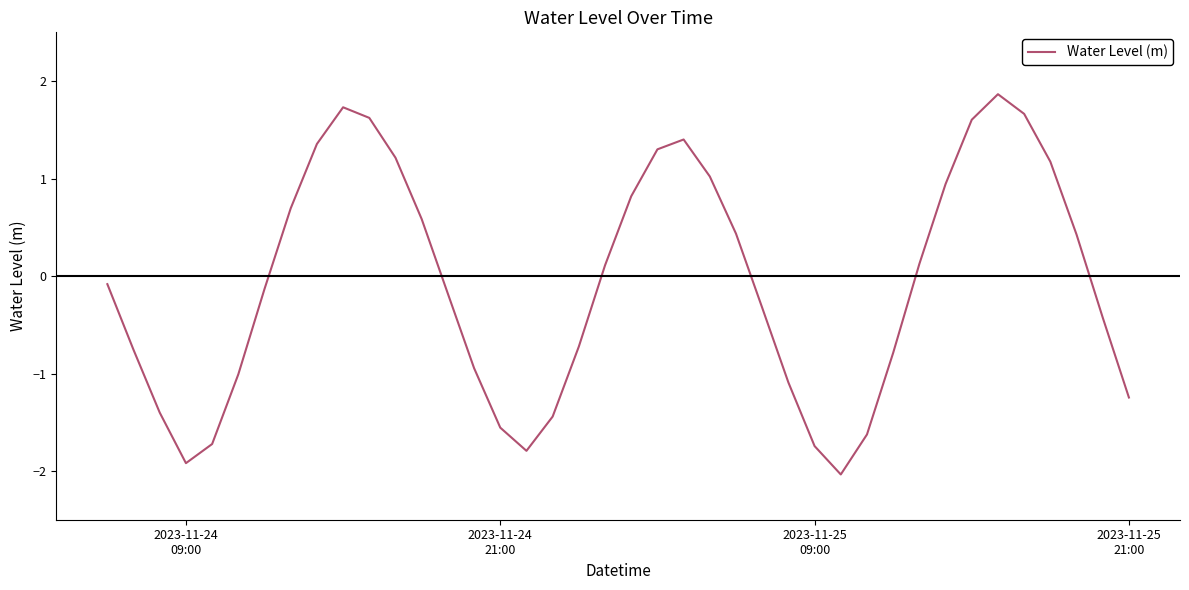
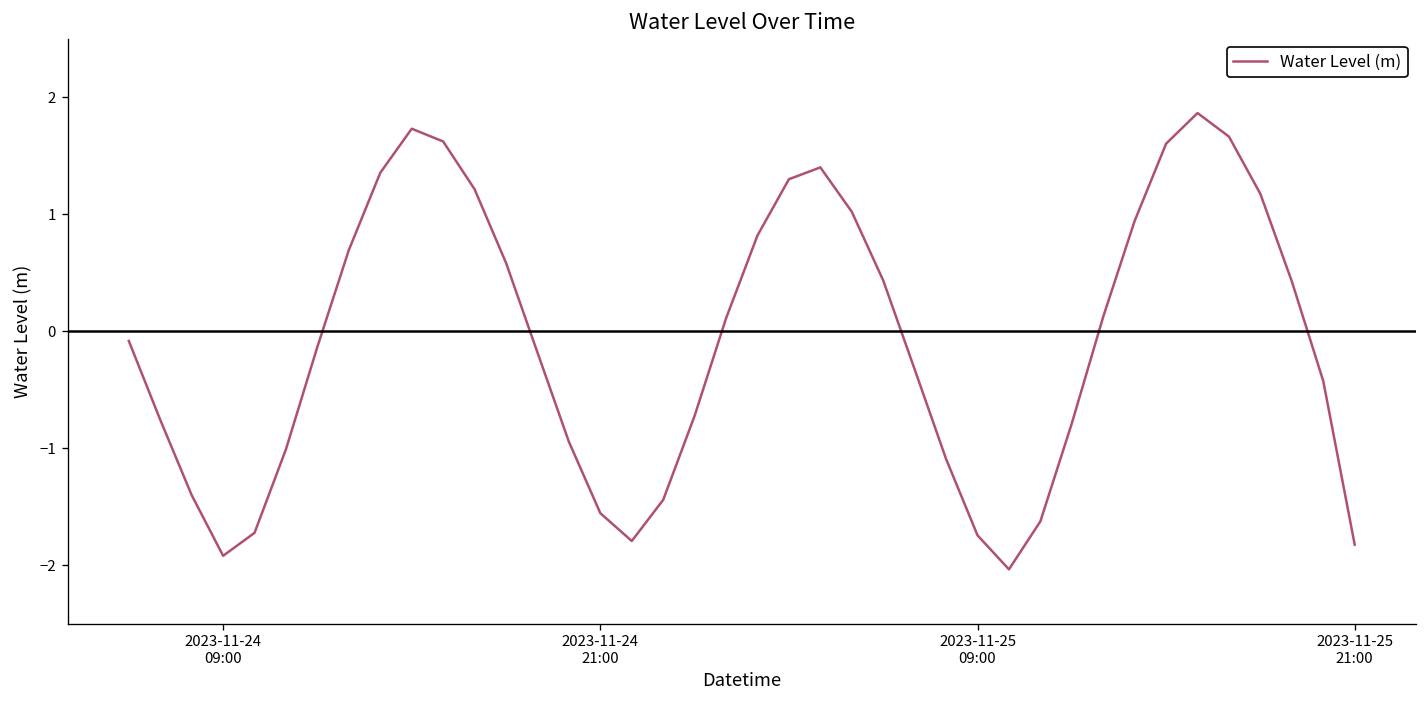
2023-11-25 21:00: -1.2 -> -1.8
